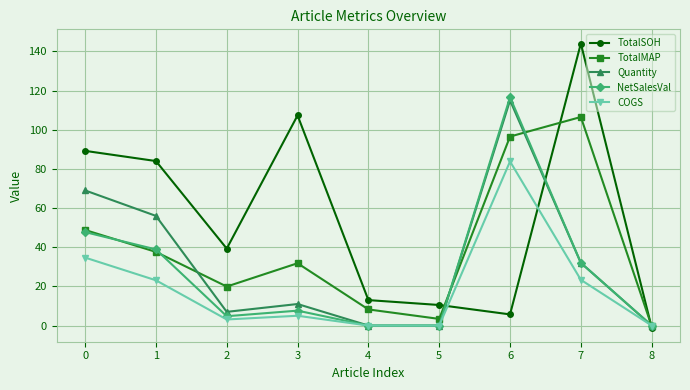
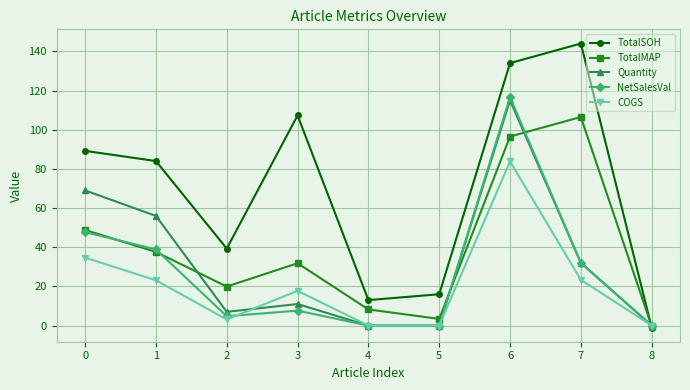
COGS, 3: 5 -> 18
TotalSOH, 5: 11 -> 16
TotalSOH, 6: 6 -> 134
